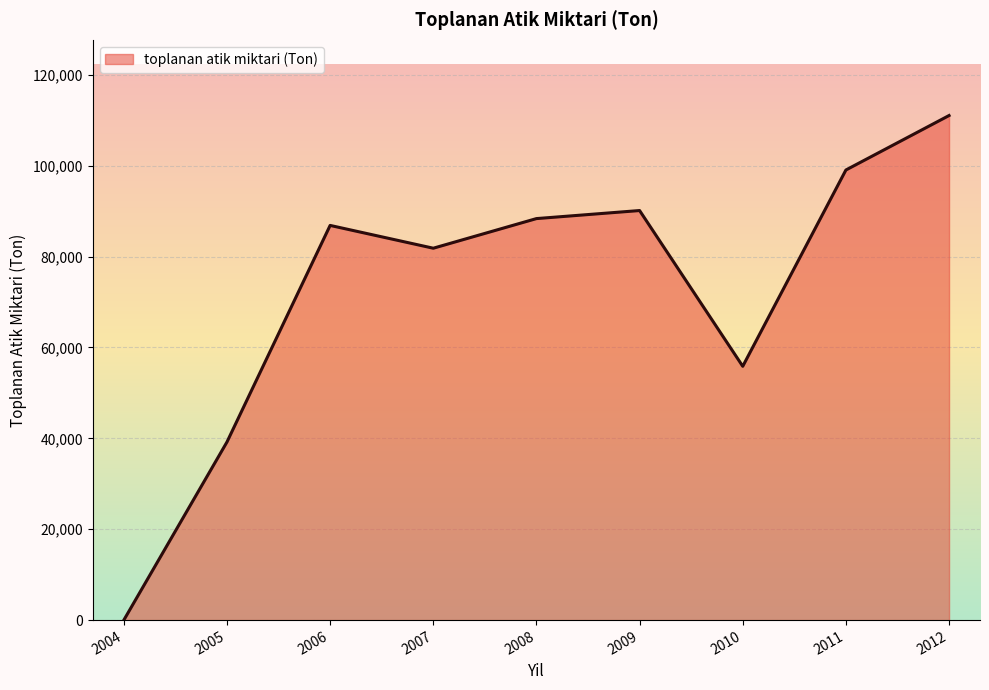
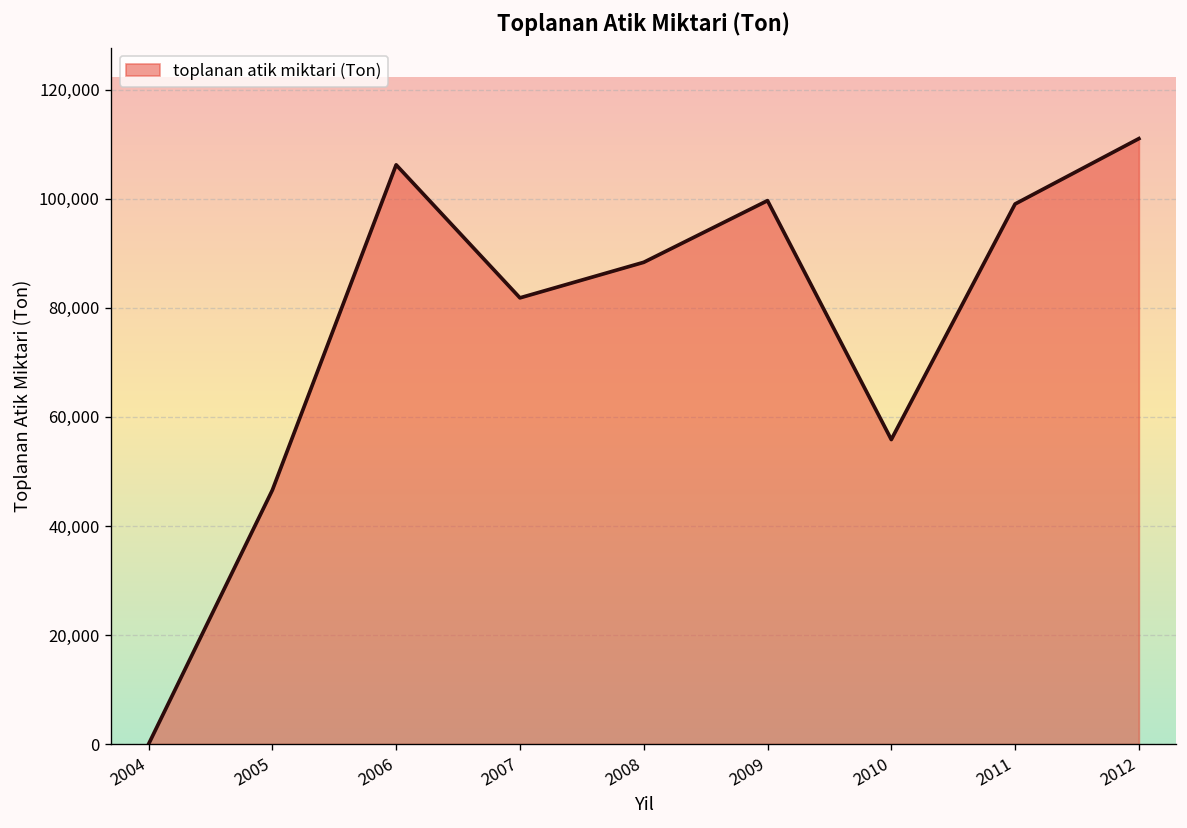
2005: 39,000 -> 47,000
2006: 87,000 -> 106,000
2009: 90,000 -> 100,000
